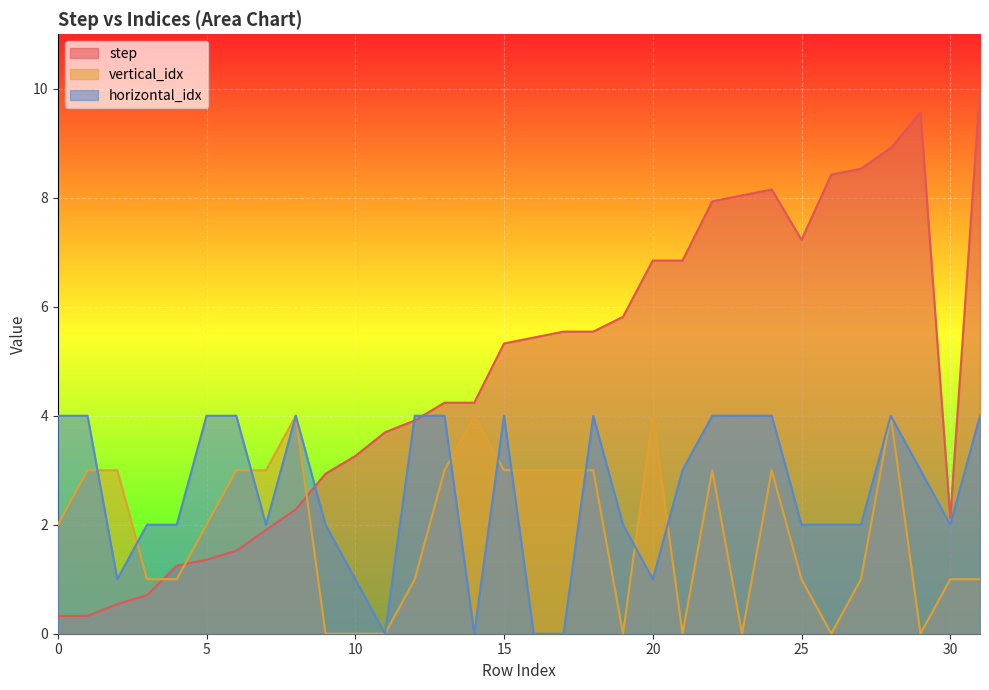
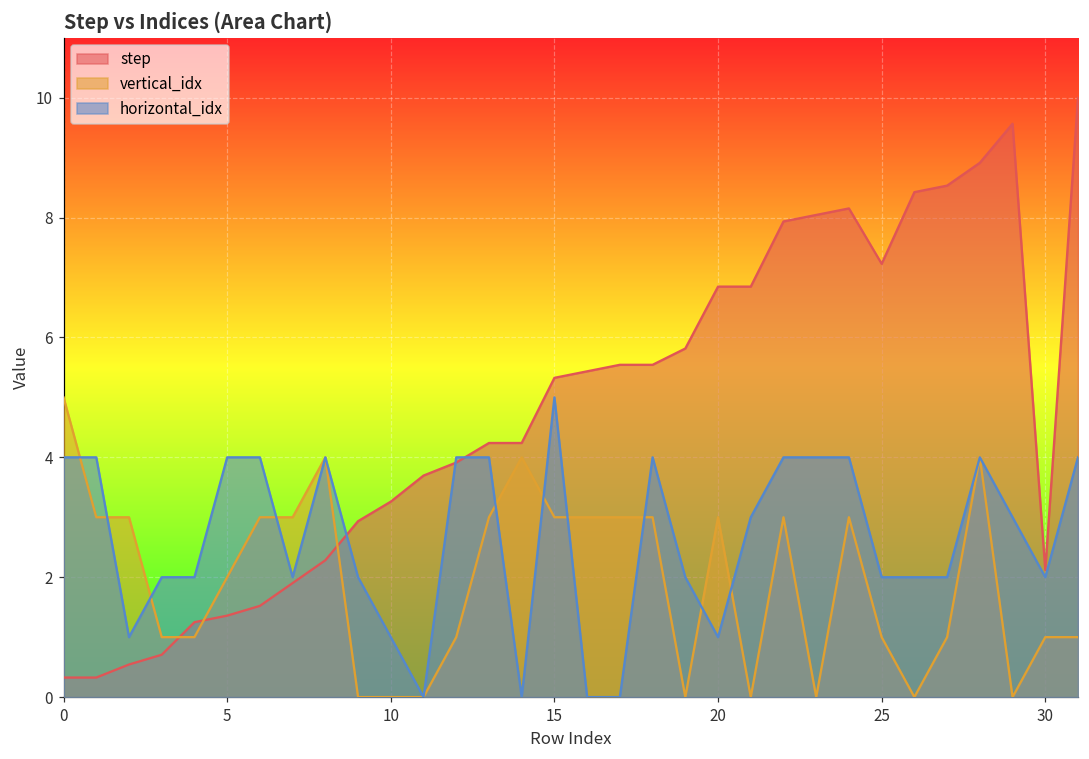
vertical_idx, 0: 2 -> 5
horizontal_idx, 15: 4 -> 5
vertical_idx, 20: 4 -> 3
